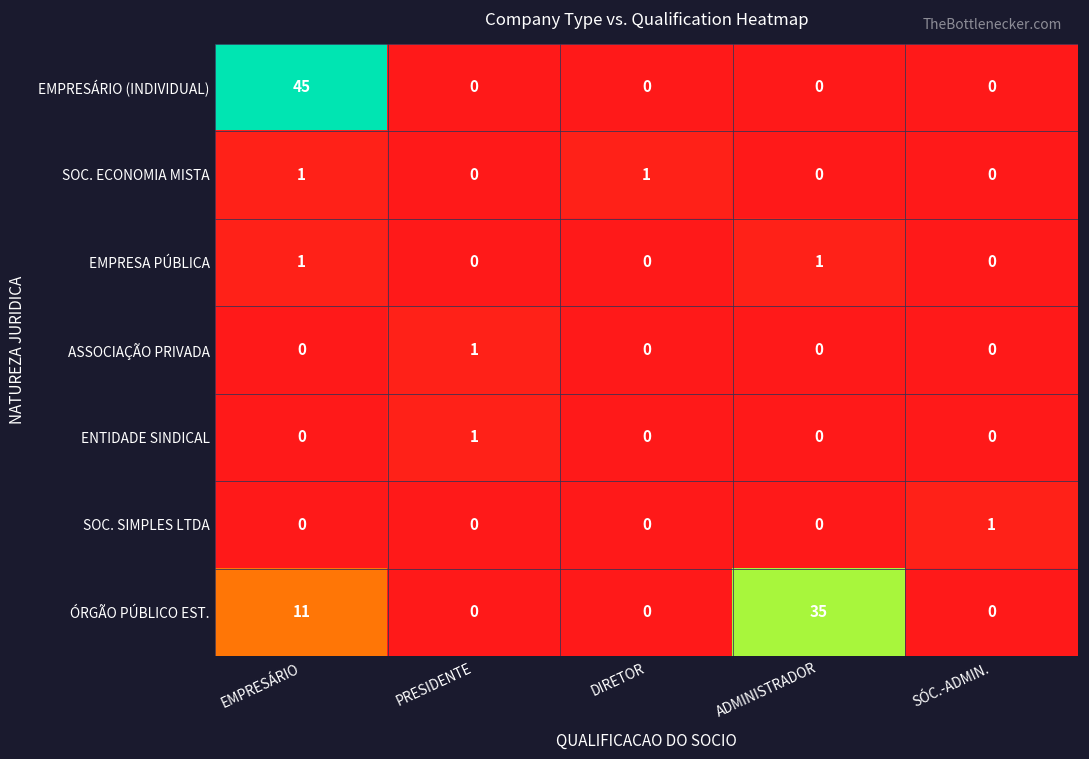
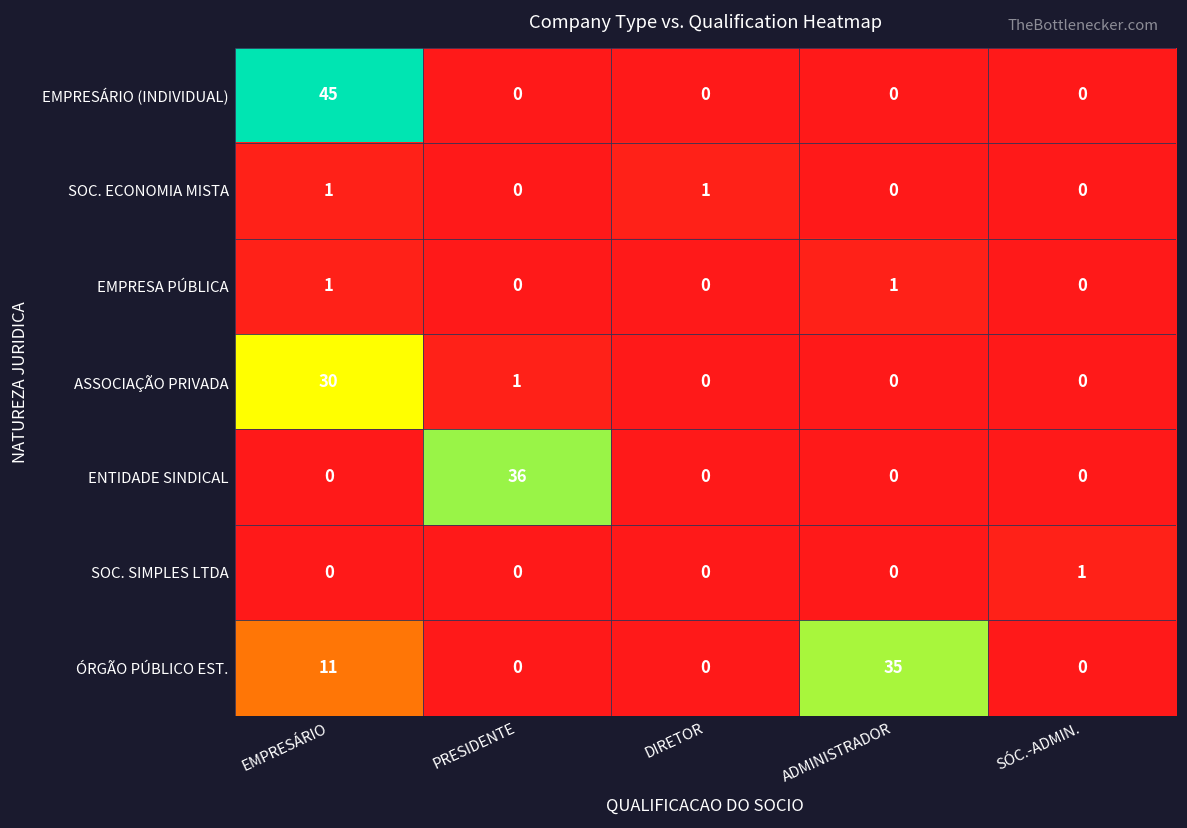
ASSOCIAÇÃO PRIVADA, EMPRESÁRIO: 0 -> 30
ENTIDADE SINDICAL, PRESIDENTE: 1 -> 36
